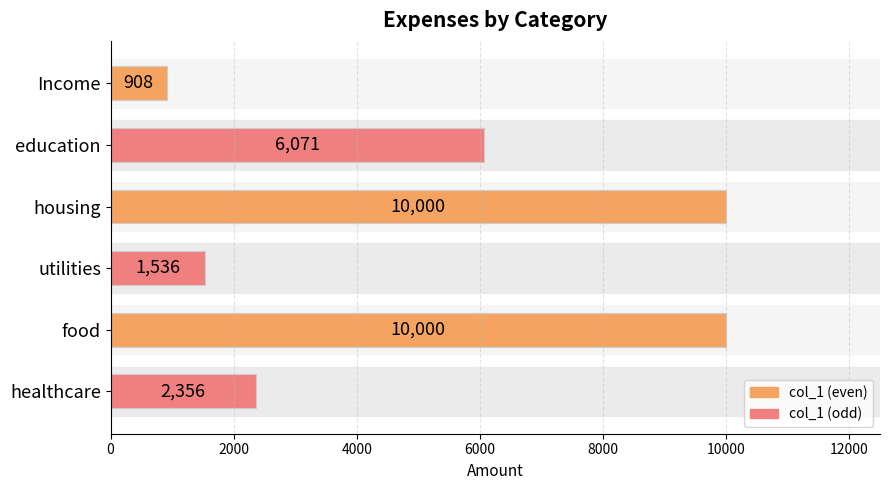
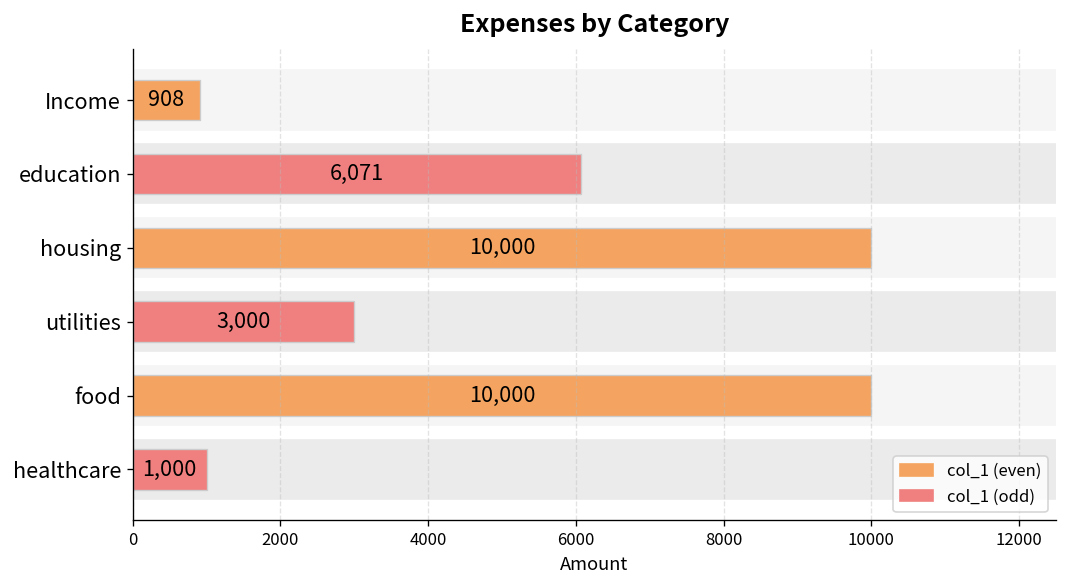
utilities: 1,536 -> 3,000
healthcare: 2,356 -> 1,000
